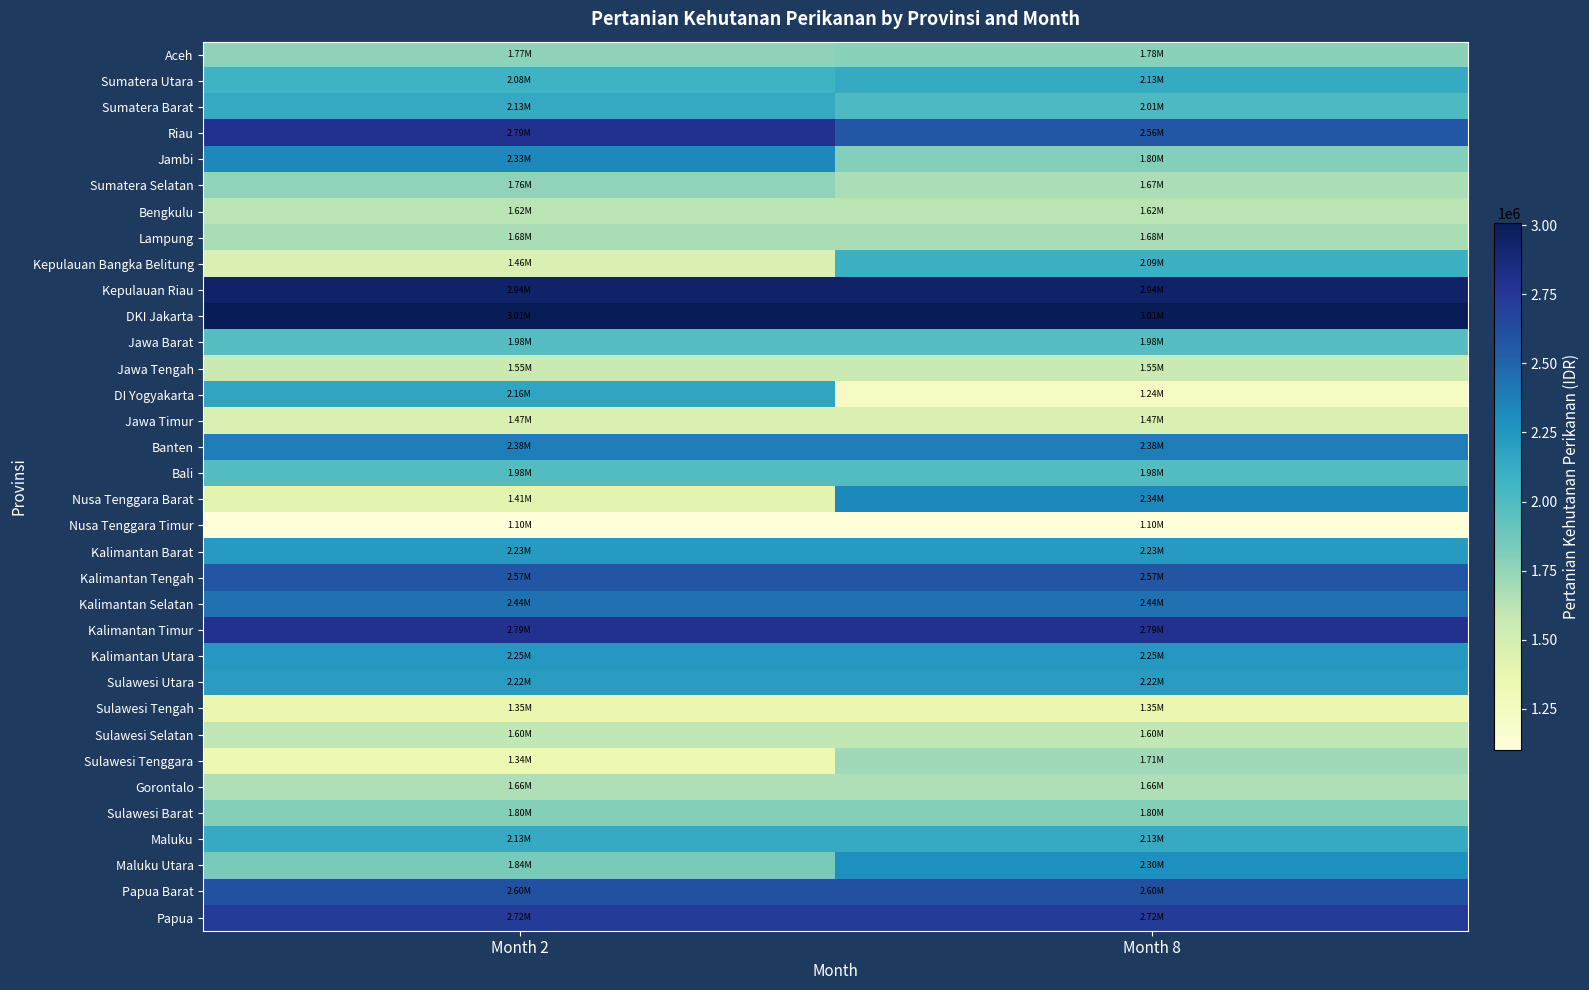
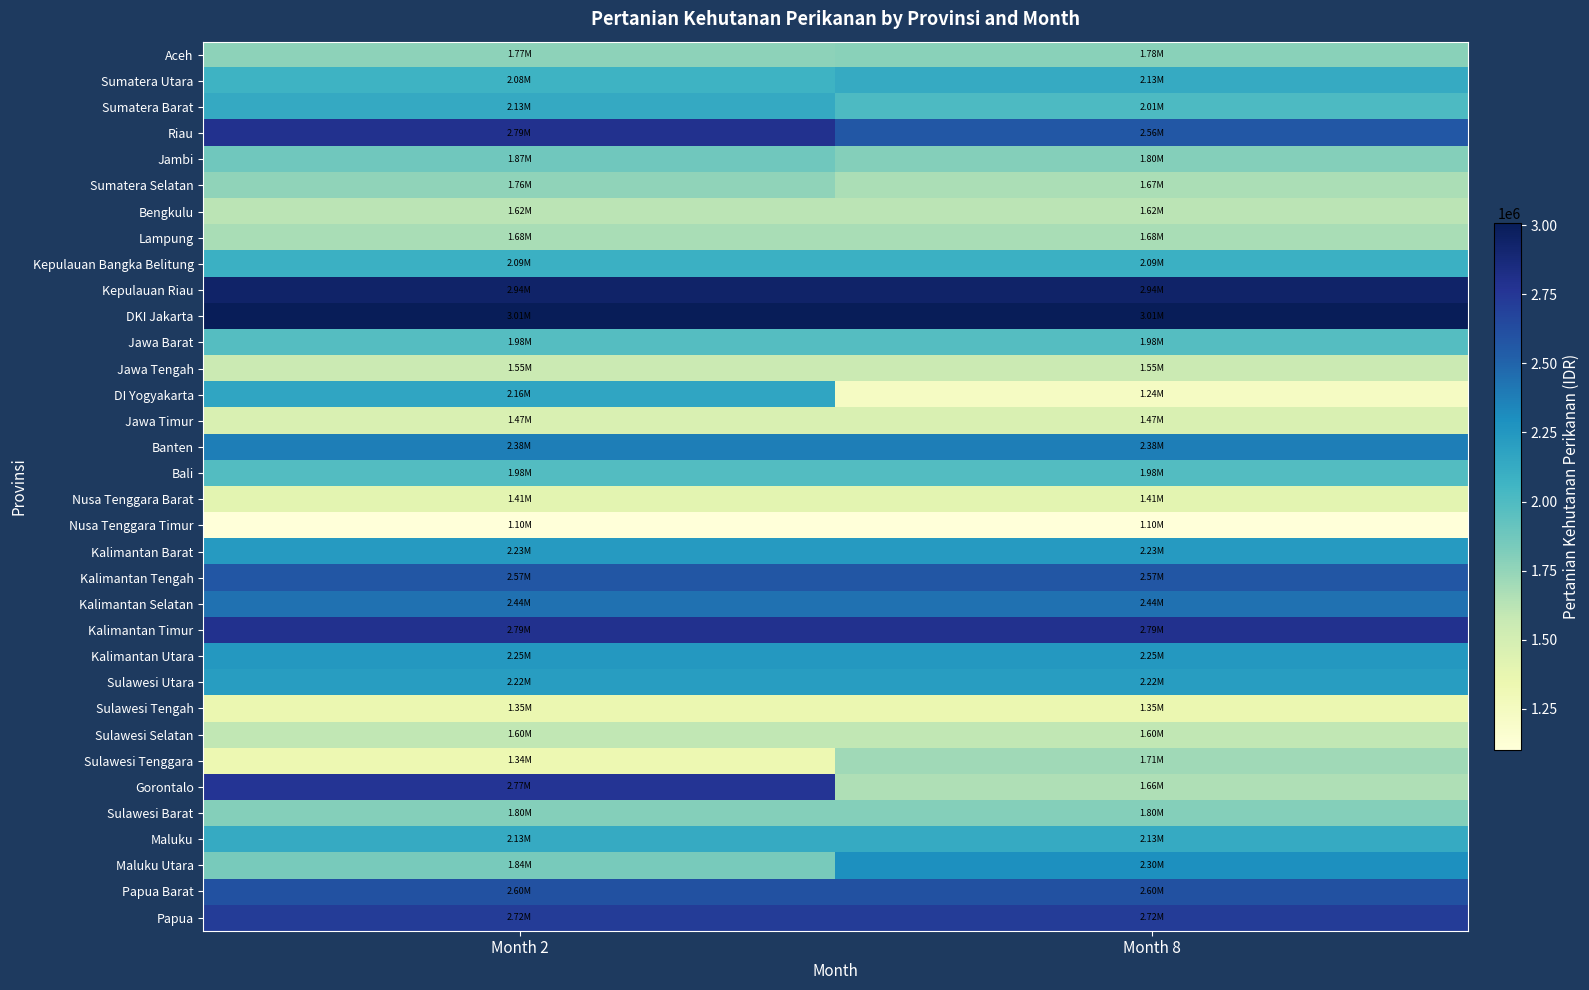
Jambi, Month 2: 2.33M -> 1.87M
Kepulauan Bangka Belitung, Month 2: 1.46M -> 2.09M
Nusa Tenggara Barat, Month 8: 2.34M -> 1.41M
Gorontalo, Month 2: 1.66M -> 2.77M
